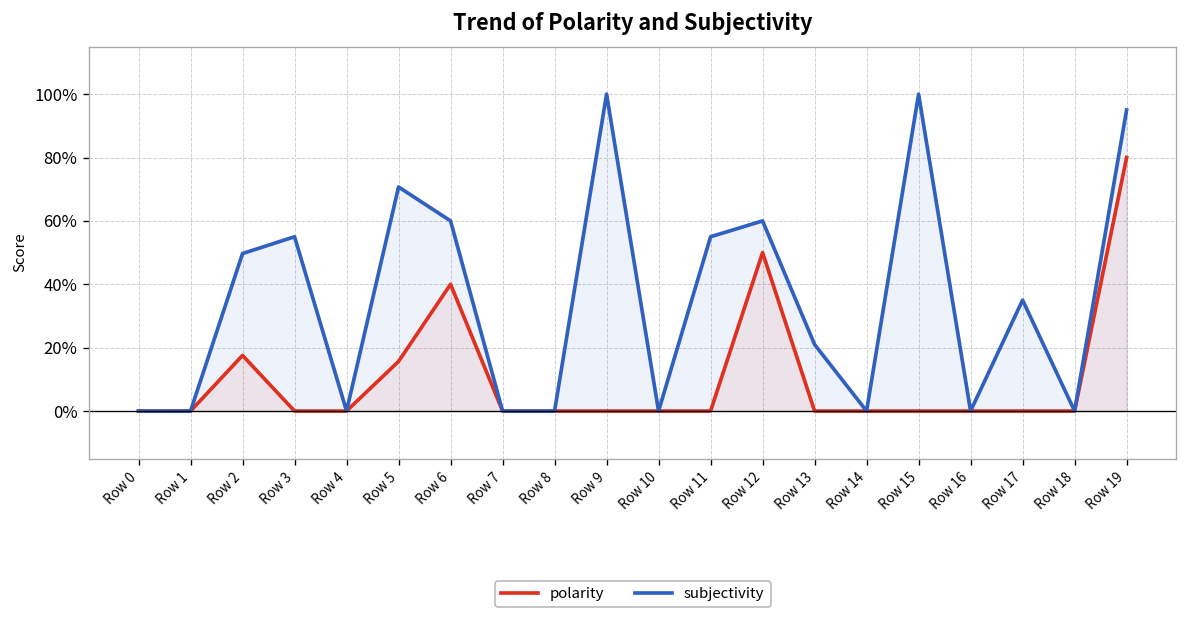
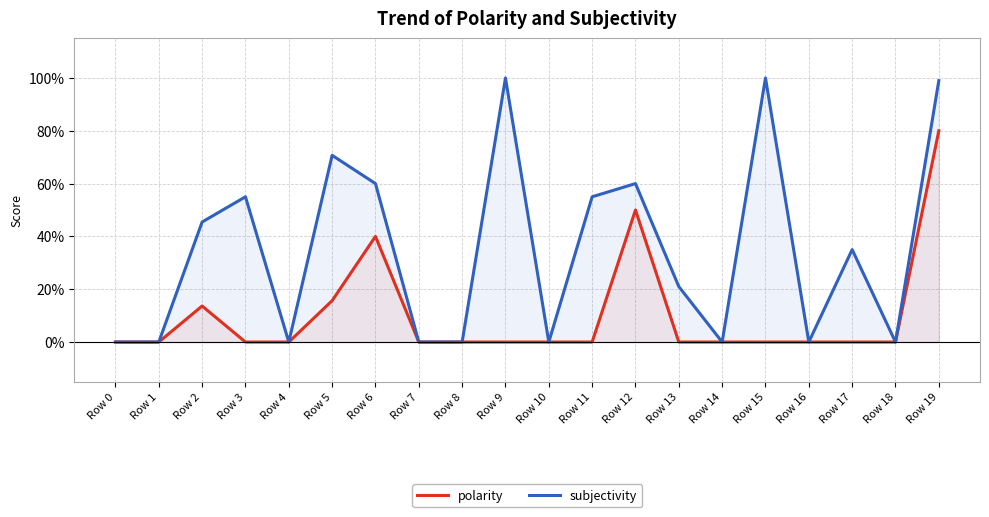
polarity, Row 2: 18% -> 14%
subjectivity, Row 2: 50% -> 45%
subjectivity, Row 19: 95% -> 99%
